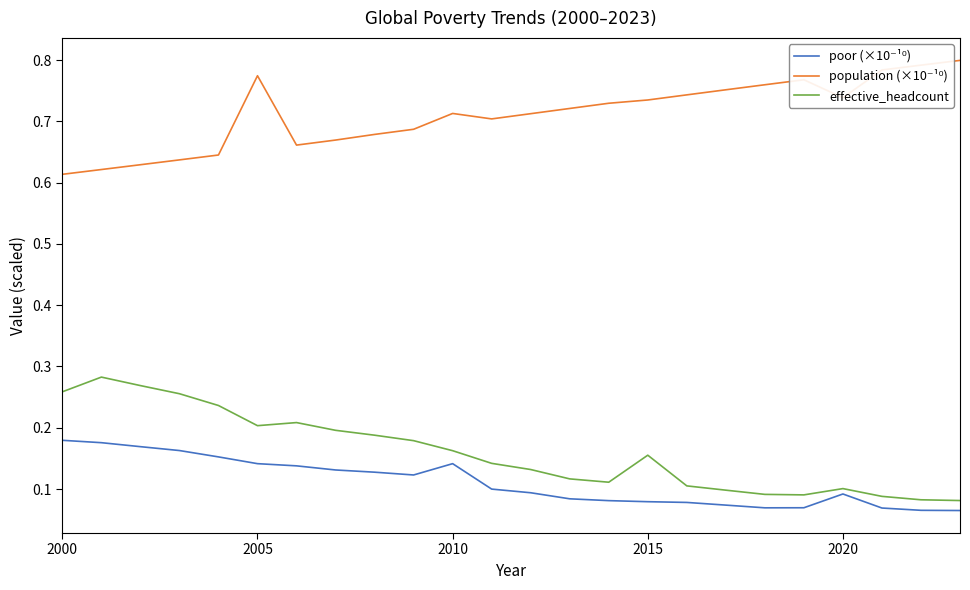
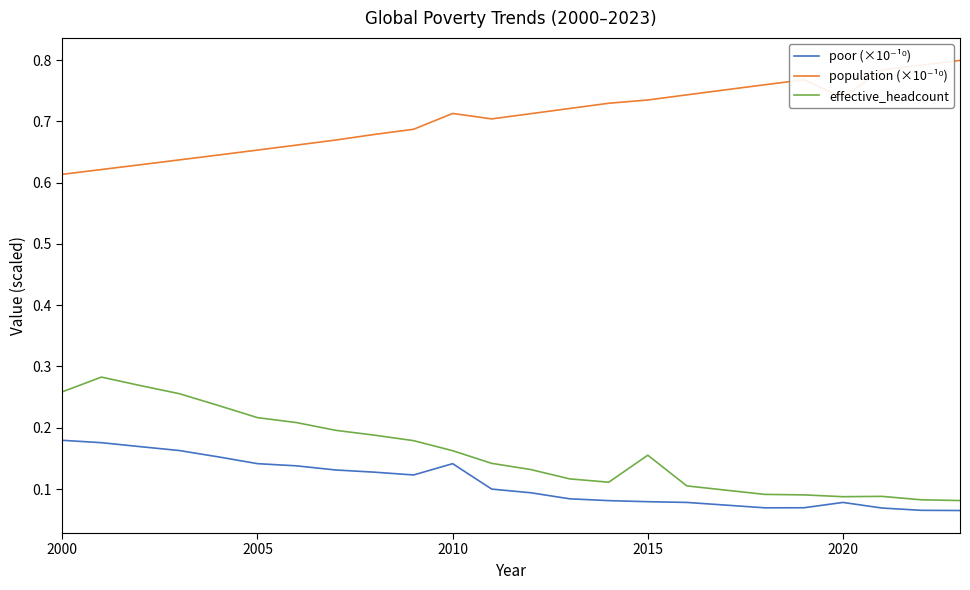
population (×10⁻¹⁰), 2005: 0.77 -> 0.65
effective_headcount, 2005: 0.20 -> 0.22
poor (×10⁻¹⁰), 2020: 0.09 -> 0.08
effective_headcount, 2020: 0.10 -> 0.09
